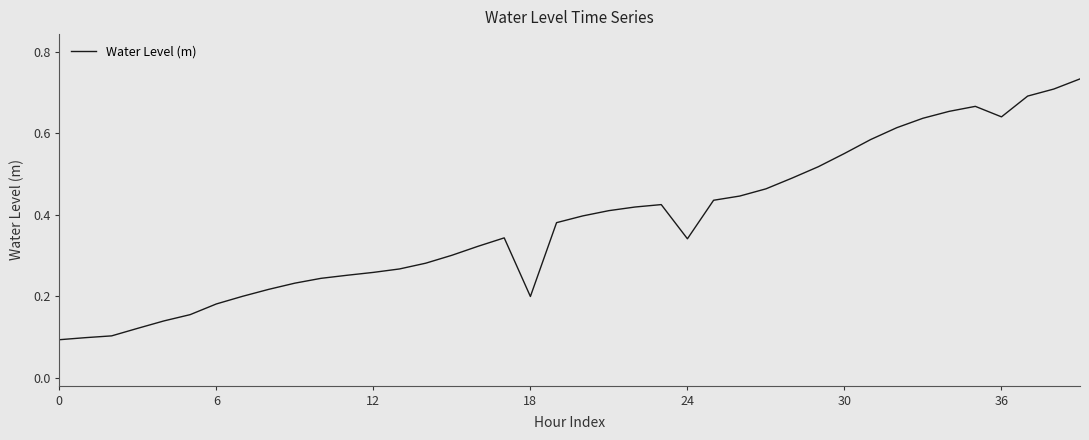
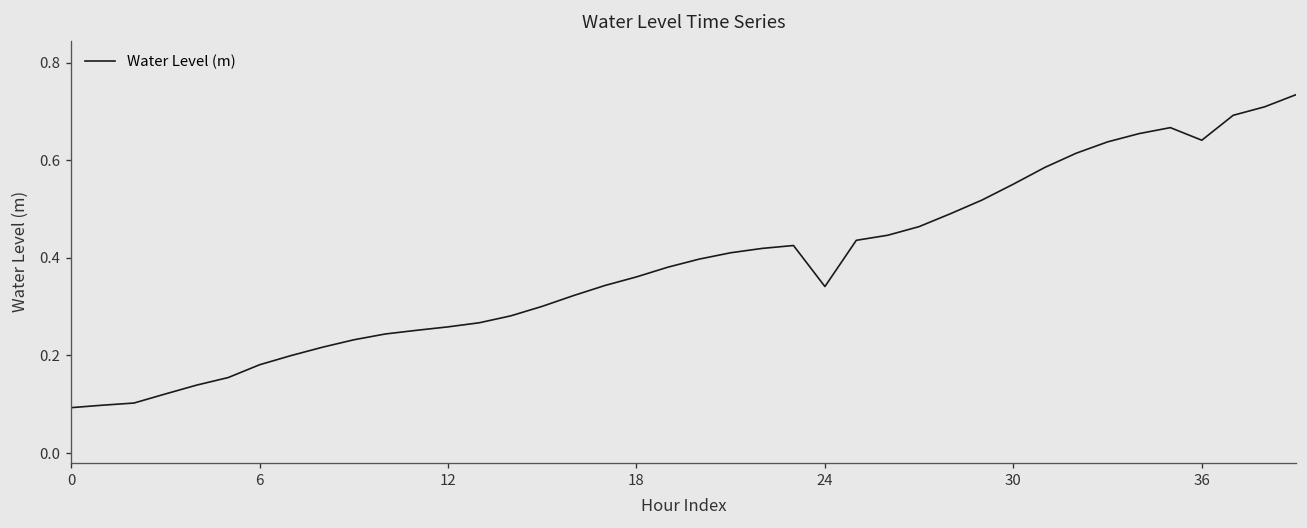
18: 0.20 -> 0.36
